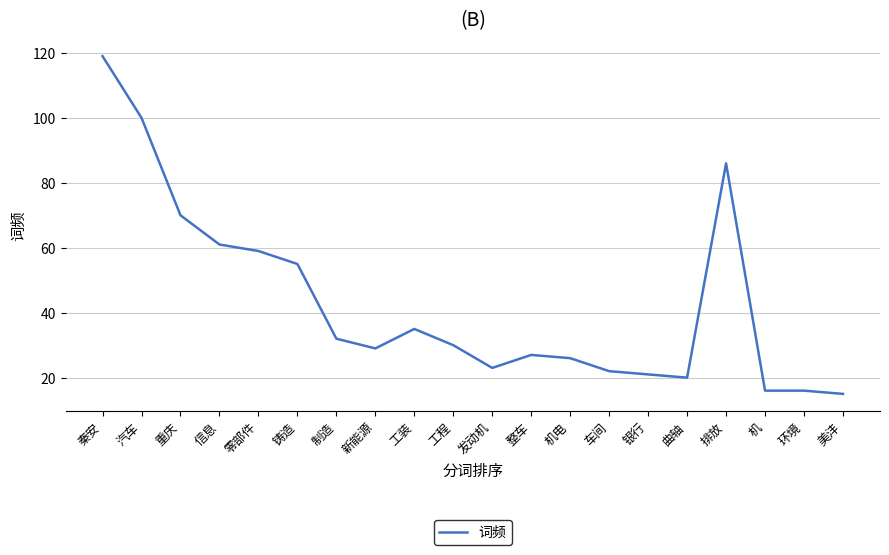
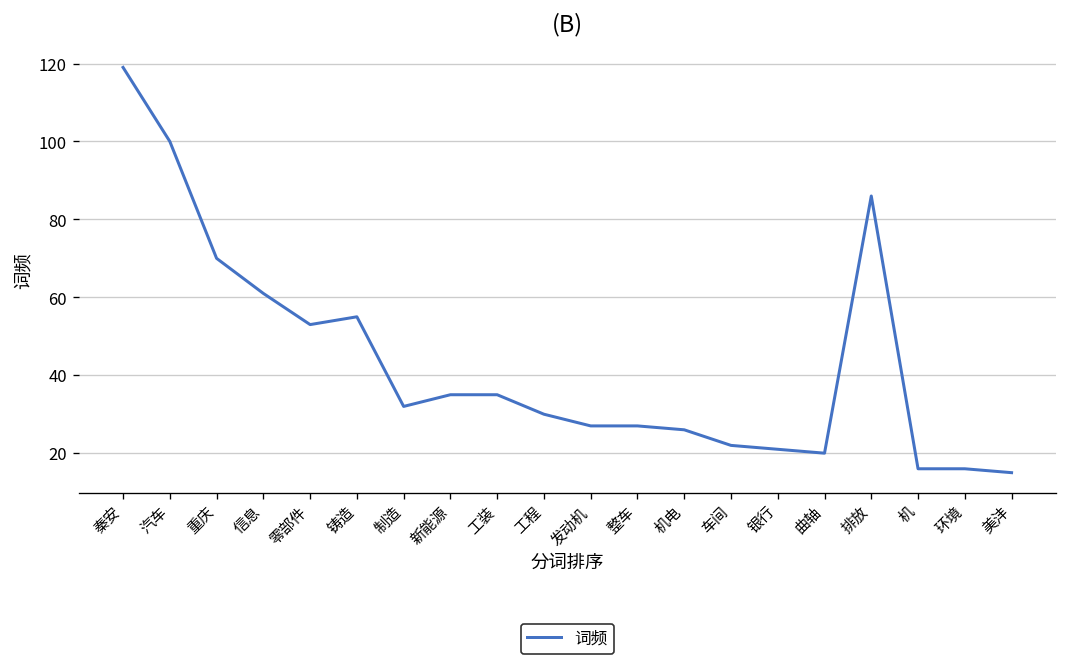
零部件: 59 -> 53
新能源: 29 -> 35
发动机: 23 -> 27
